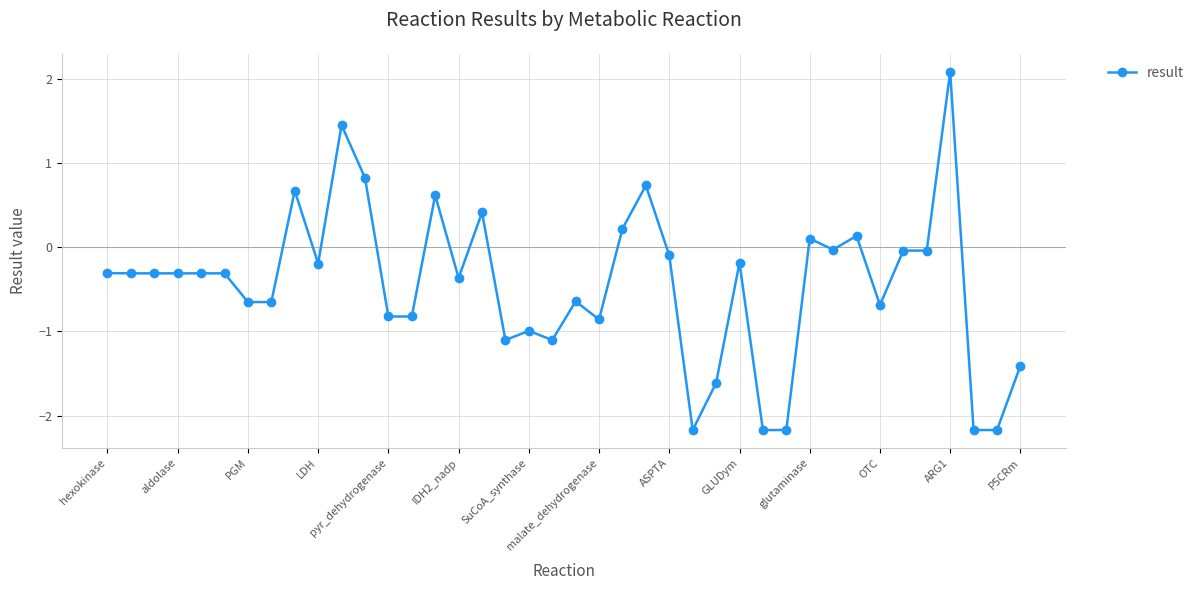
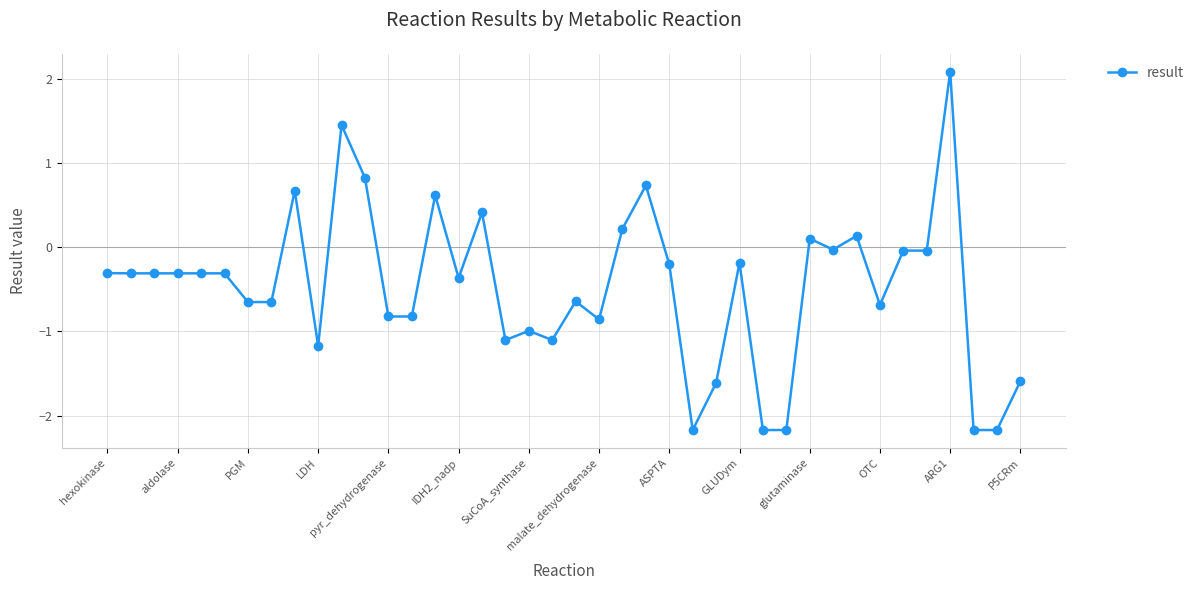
LDH: -0.2 -> -1.2
ASPTA: -0.1 -> -0.2
P5CRm: -1.4 -> -1.6
